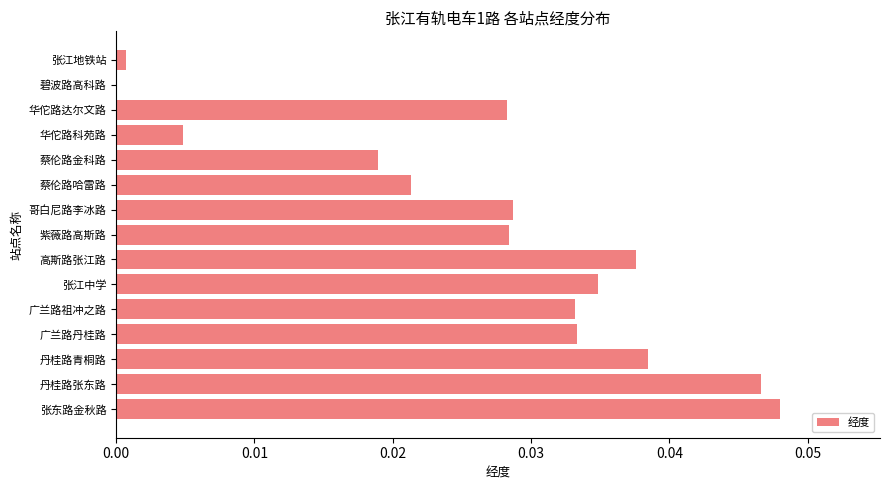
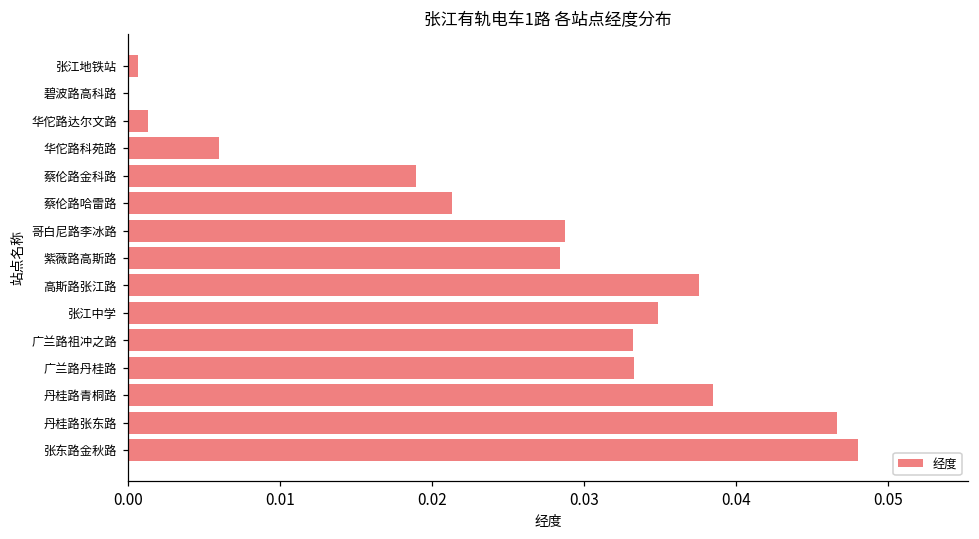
华佗路达尔文路: 0.0283 -> 0.0013
华佗路科苑路: 0.0048 -> 0.0060
